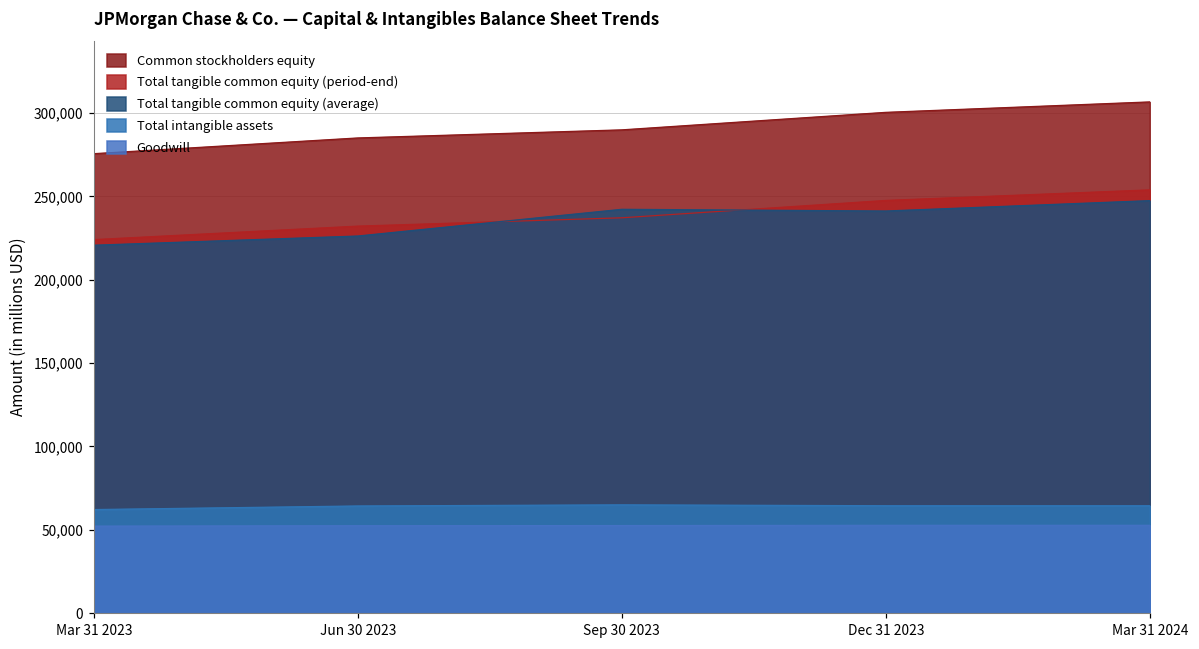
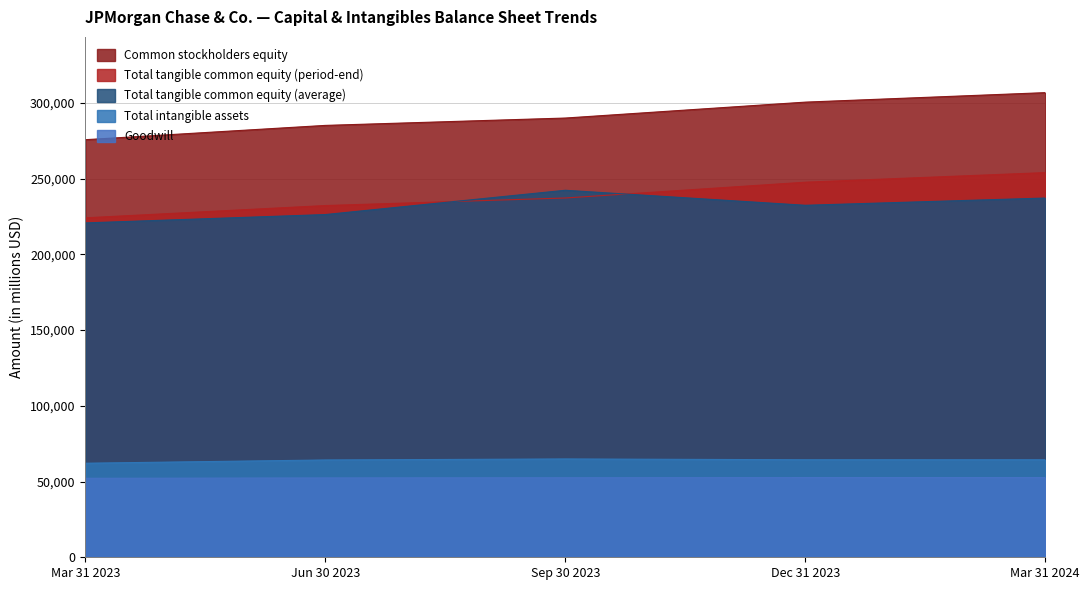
Total tangible common equity (average), Dec 31 2023: 241,000 -> 232,000
Total tangible common equity (average), Mar 31 2024: 247,000 -> 237,000
